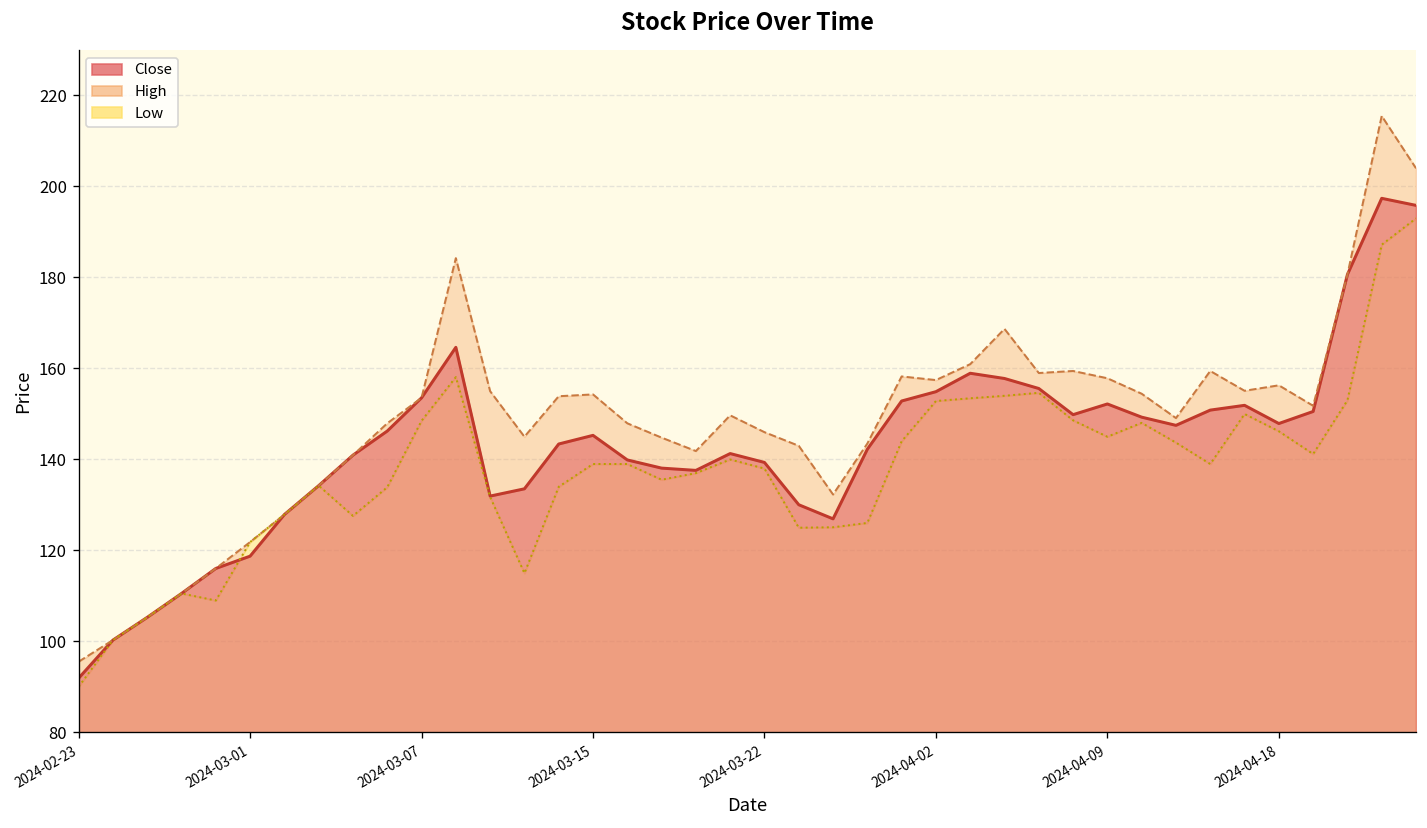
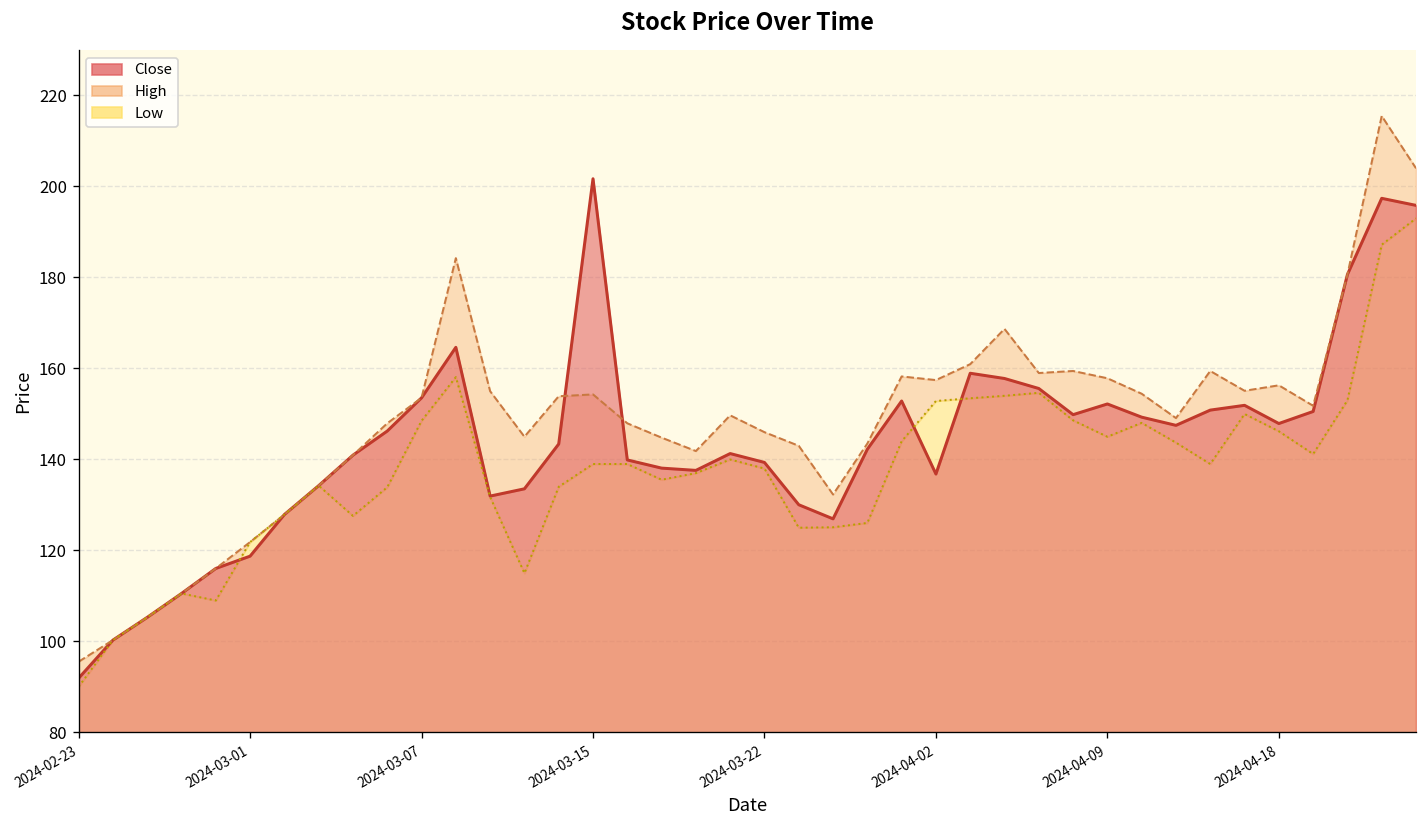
Close, 2024-03-15: 145 -> 202
Close, 2024-04-02: 155 -> 137
